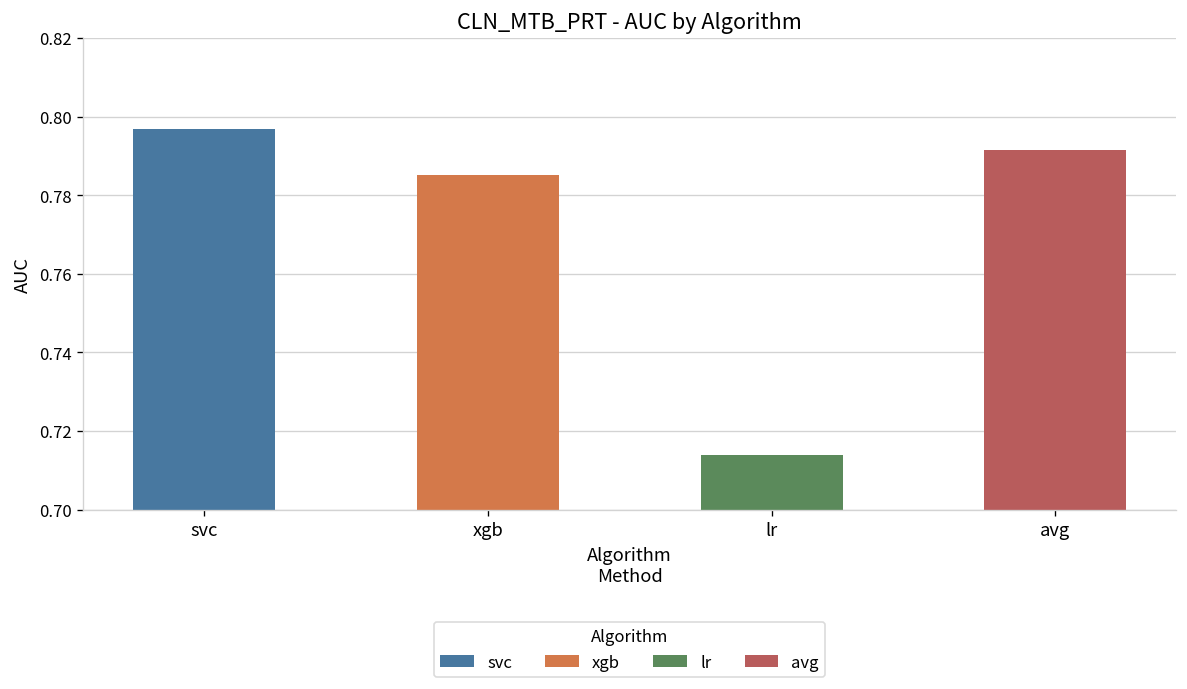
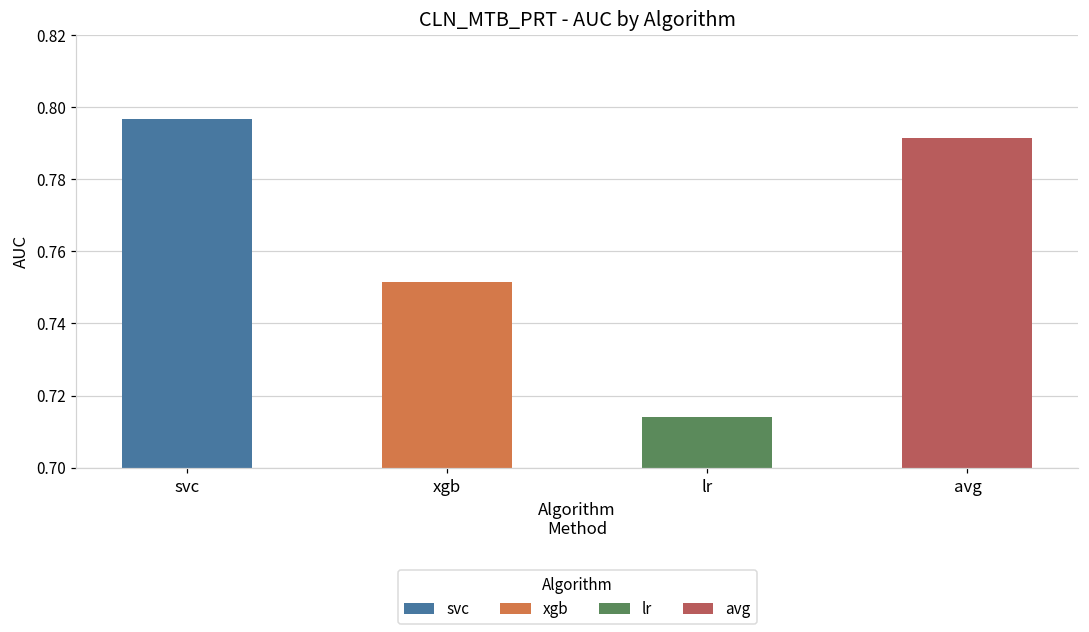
xgb: 0.785 -> 0.751
